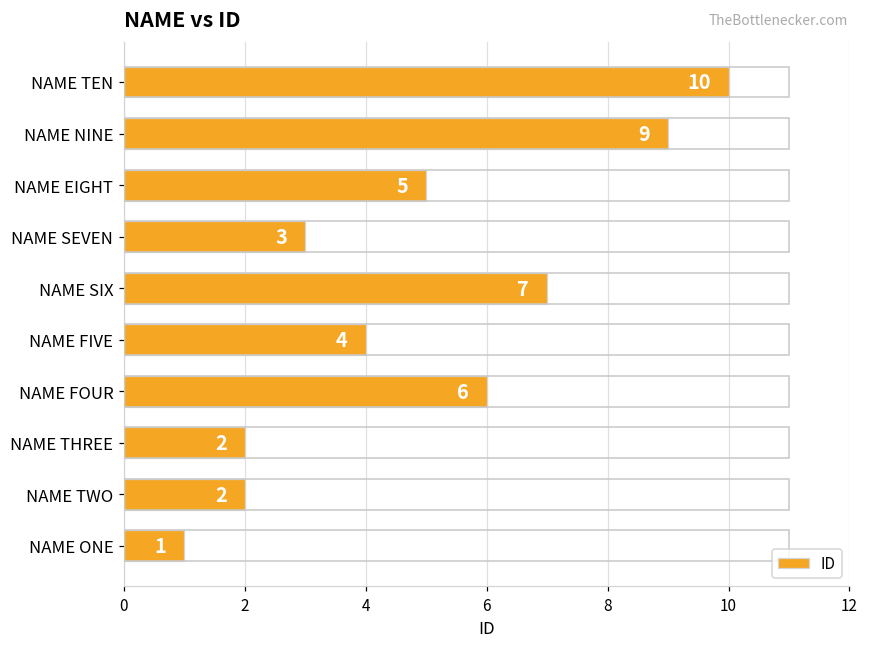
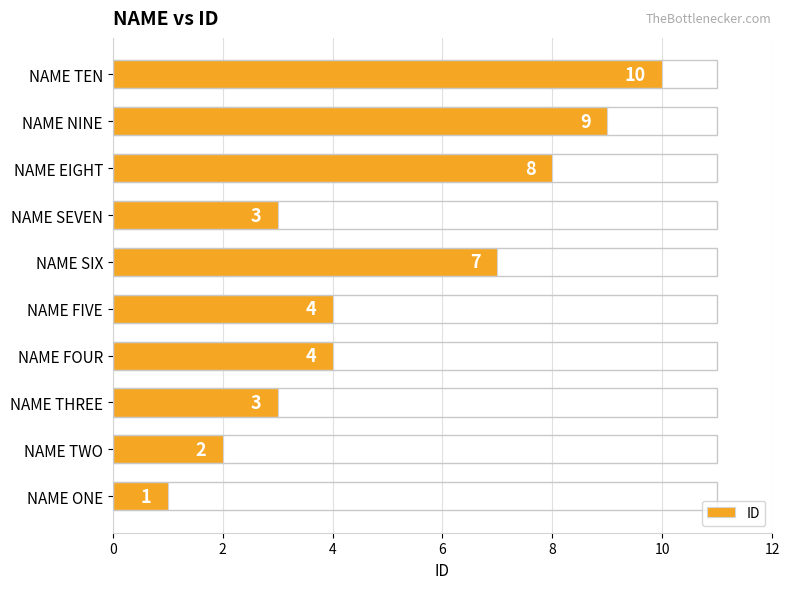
NAME EIGHT: 5 -> 8
NAME FOUR: 6 -> 4
NAME THREE: 2 -> 3
